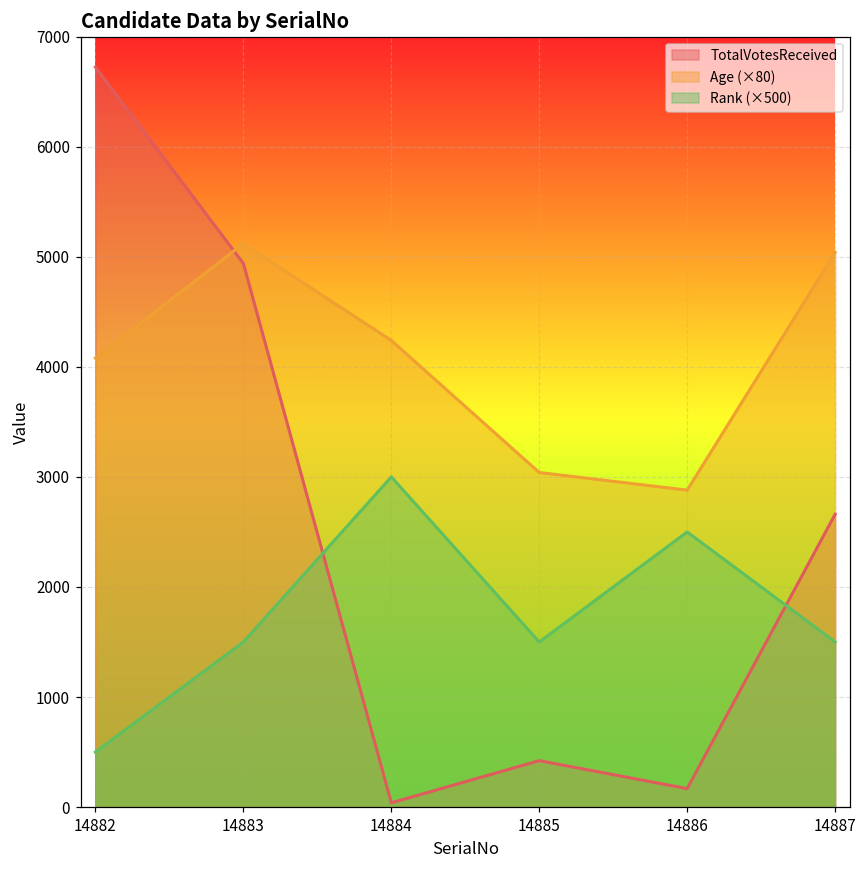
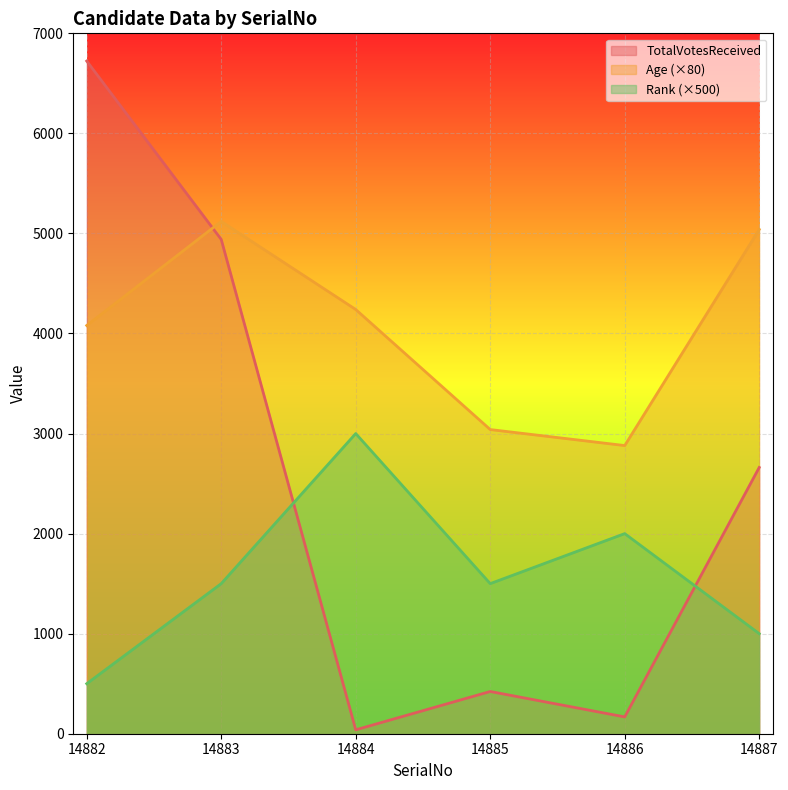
Rank (×500), 14886: 2500 -> 2000
Rank (×500), 14887: 1500 -> 1000
